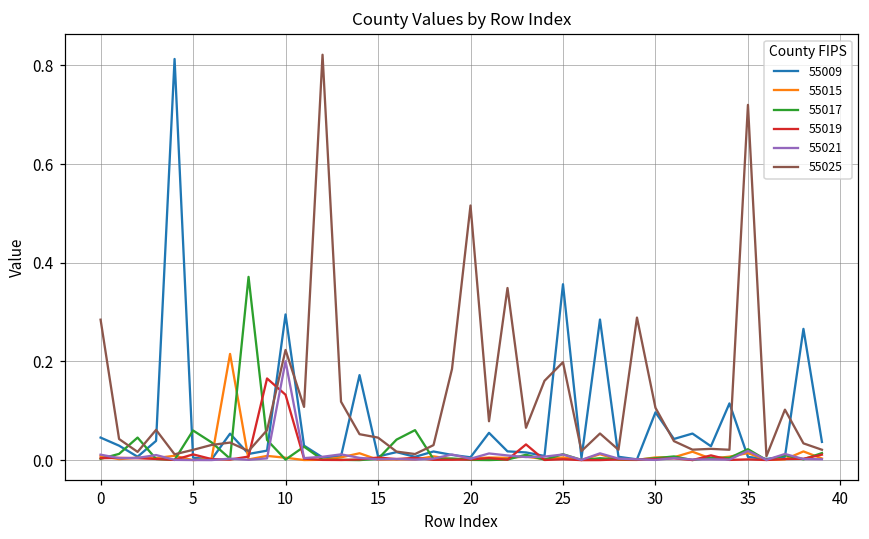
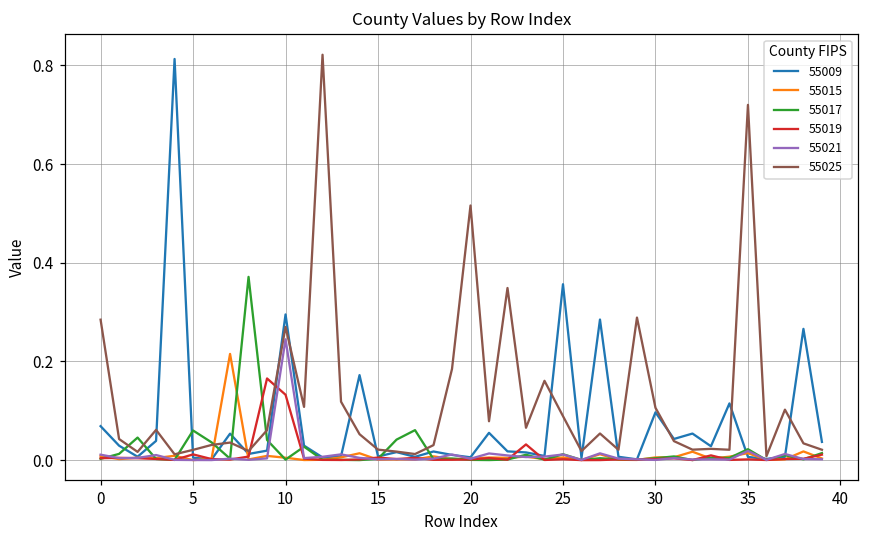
55009, 0: 0.05 -> 0.07
55021, 10: 0.20 -> 0.24
55025, 10: 0.22 -> 0.27
55025, 15: 0.05 -> 0.02
55025, 25: 0.20 -> 0.09
